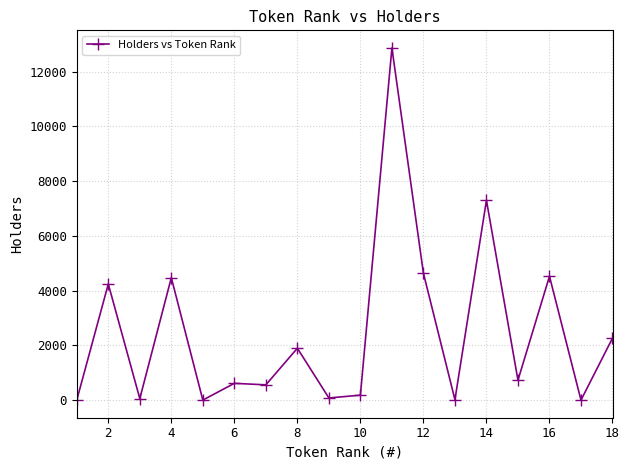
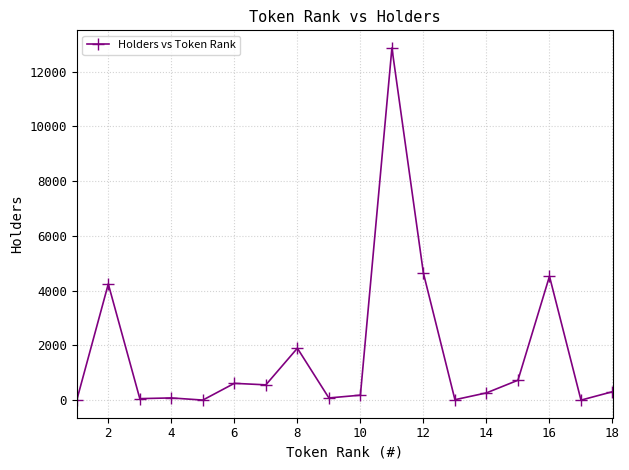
4: 4500 -> 100
14: 7300 -> 300
18: 2300 -> 300
